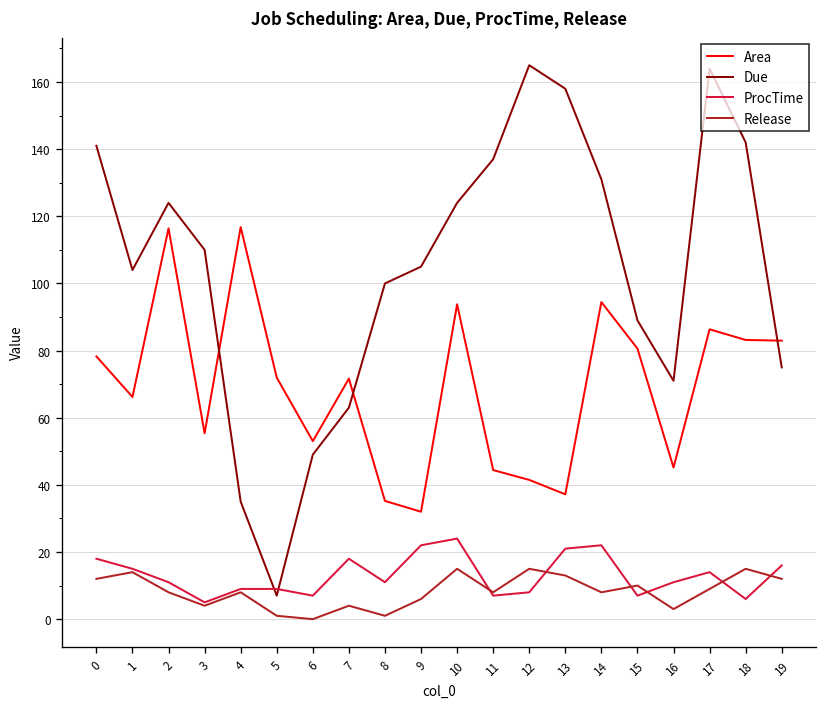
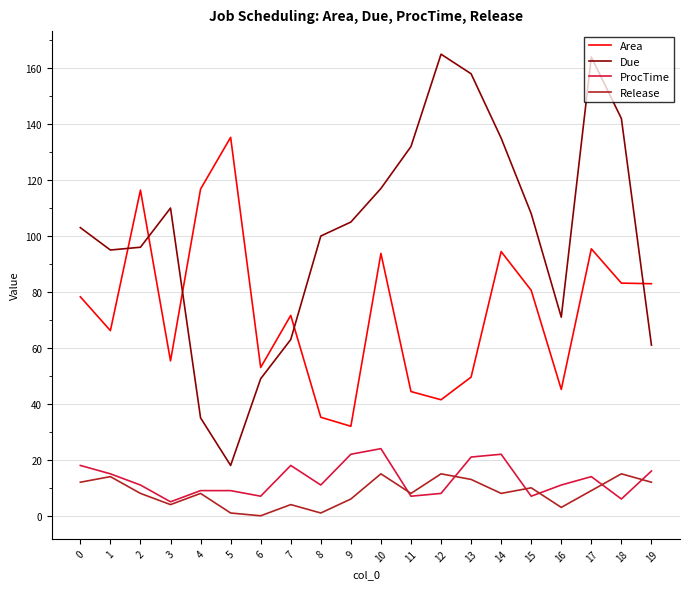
Due, 0: 141 -> 103
Due, 1: 104 -> 95
Due, 2: 124 -> 96
Area, 5: 72 -> 135
Due, 5: 7 -> 18
Due, 10: 124 -> 117
Due, 11: 137 -> 132
Area, 13: 37 -> 50
Due, 14: 131 -> 135
Due, 15: 89 -> 108
Area, 17: 86 -> 95
Due, 19: 75 -> 61
